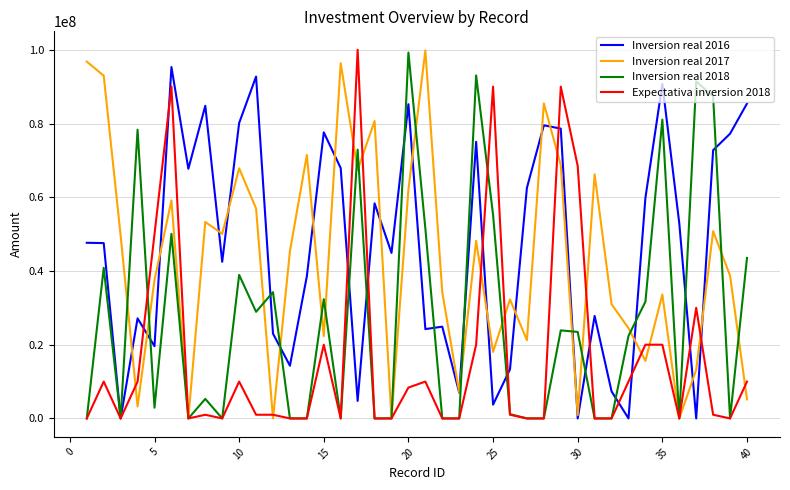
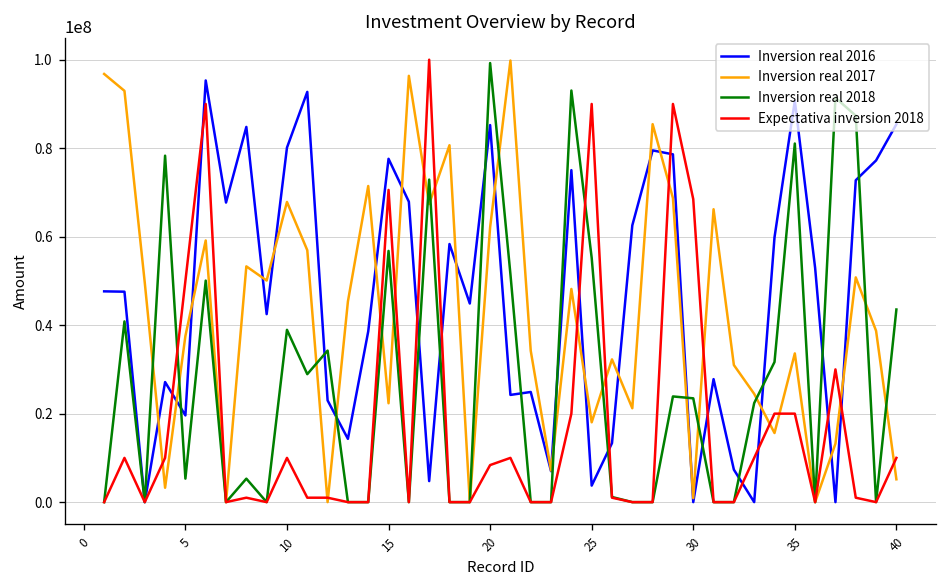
Inversion real 2018, 5: 3000000 -> 5000000
Inversion real 2018, 15: 32000000 -> 57000000
Expectativa inversion 2018, 15: 20000000 -> 71000000
